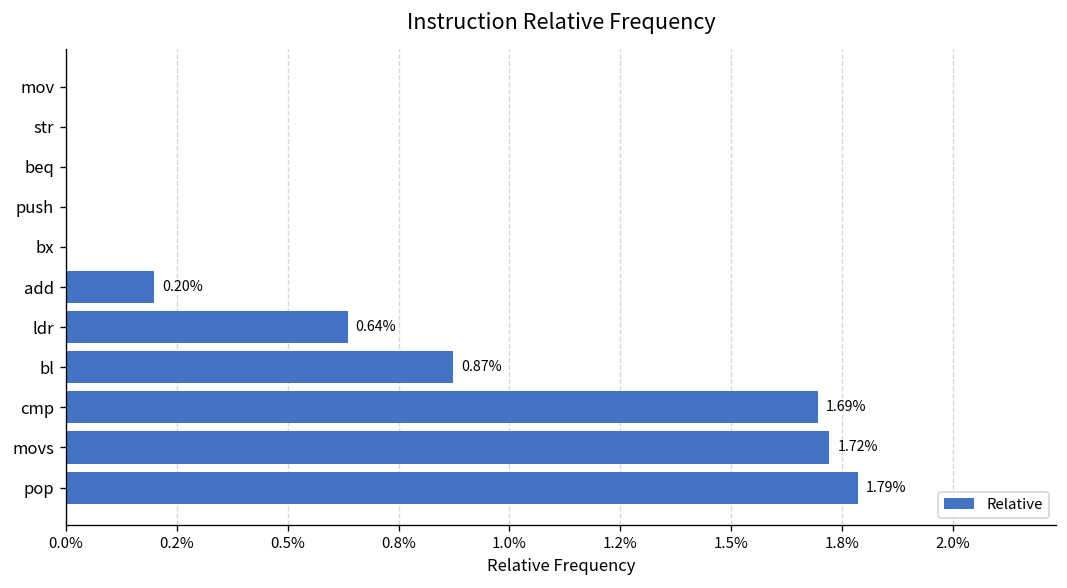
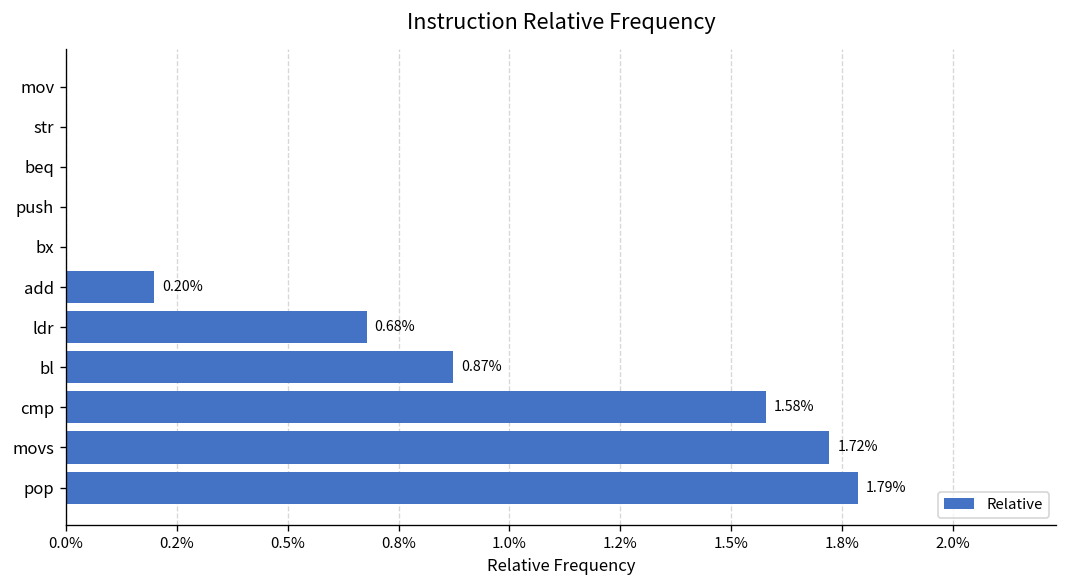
ldr: 0.64% -> 0.68%
cmp: 1.69% -> 1.58%
